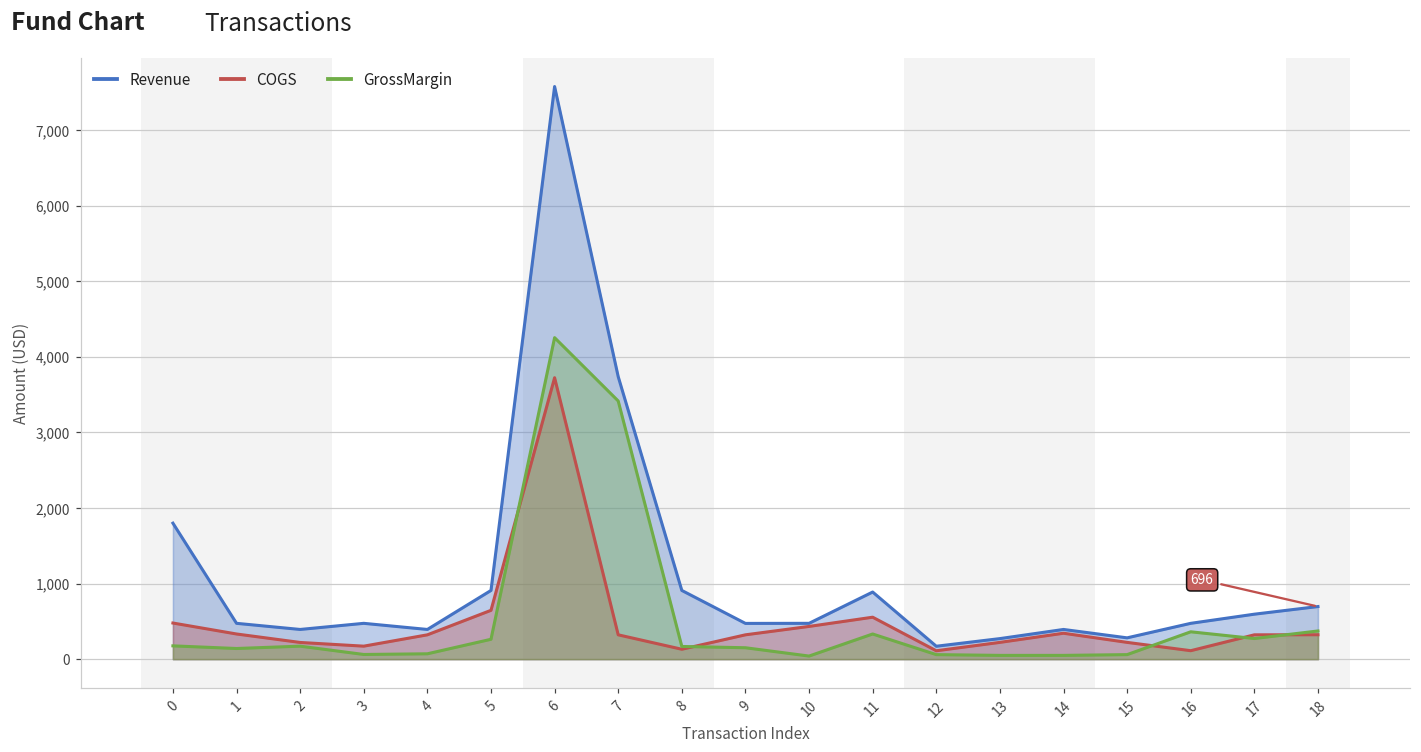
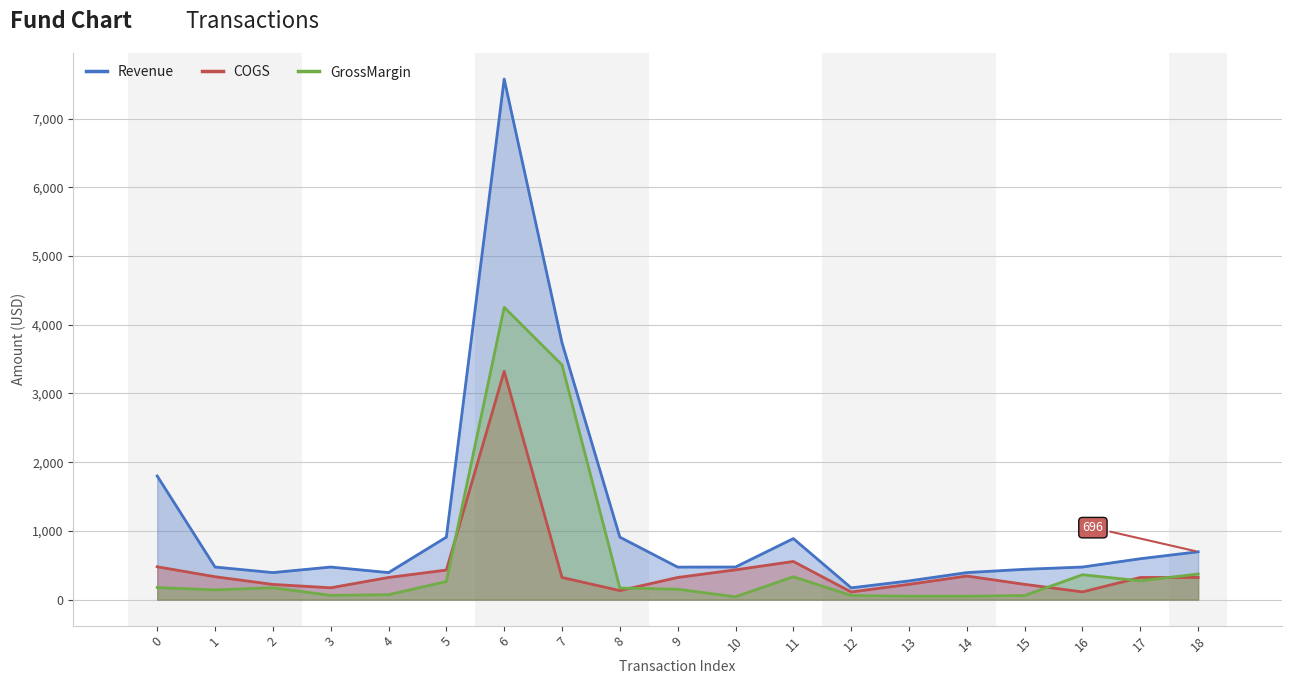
COGS, 5: 600 -> 400
COGS, 6: 3,700 -> 3,300
Revenue, 15: 300 -> 400
